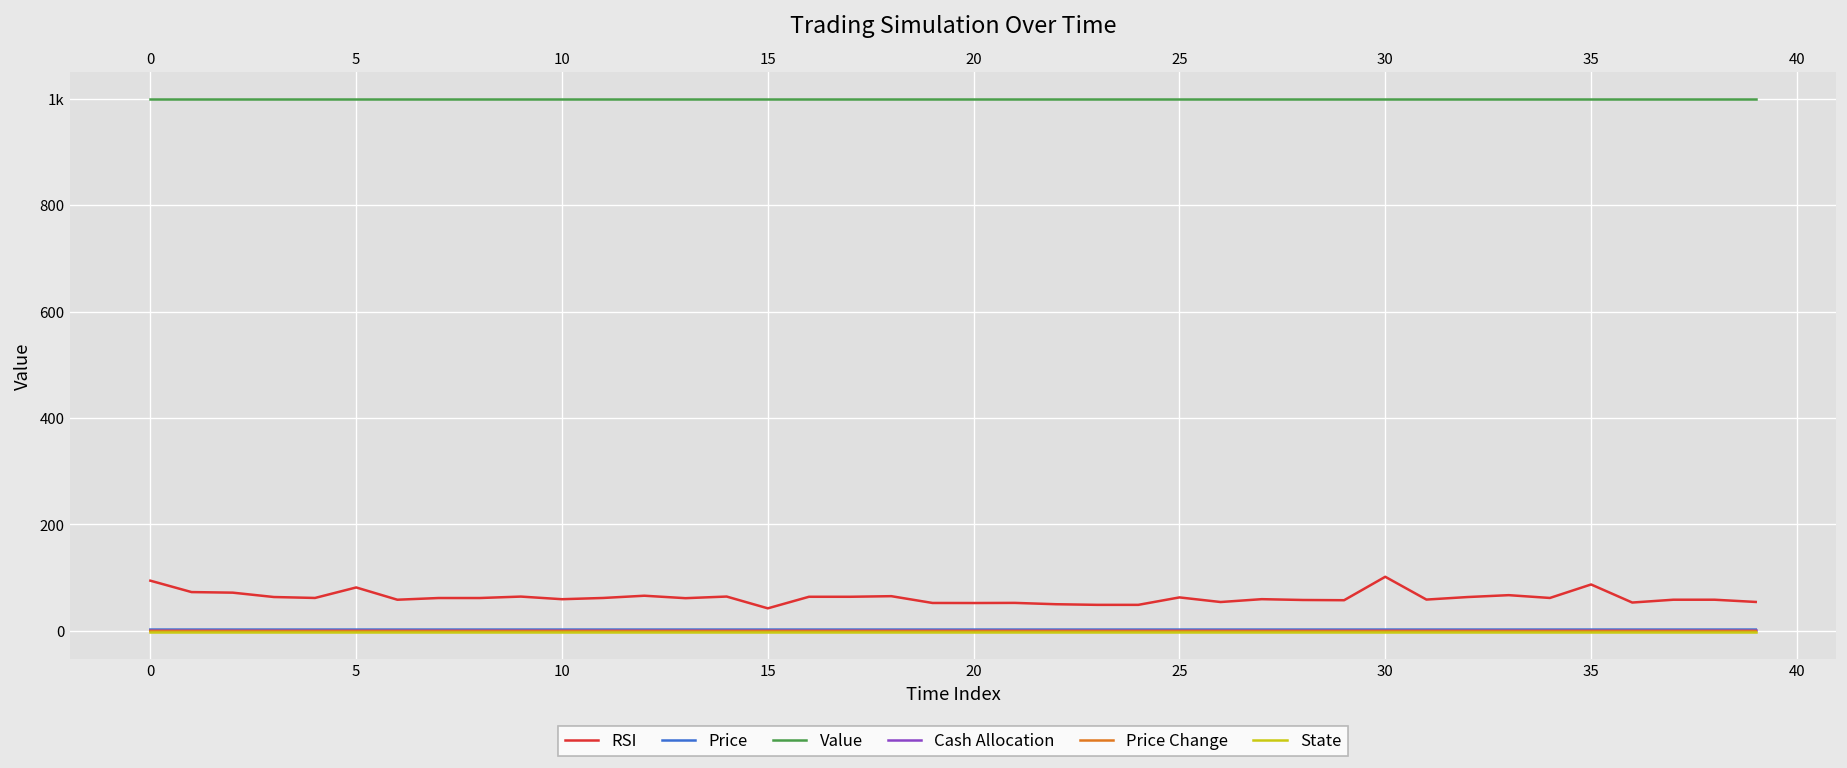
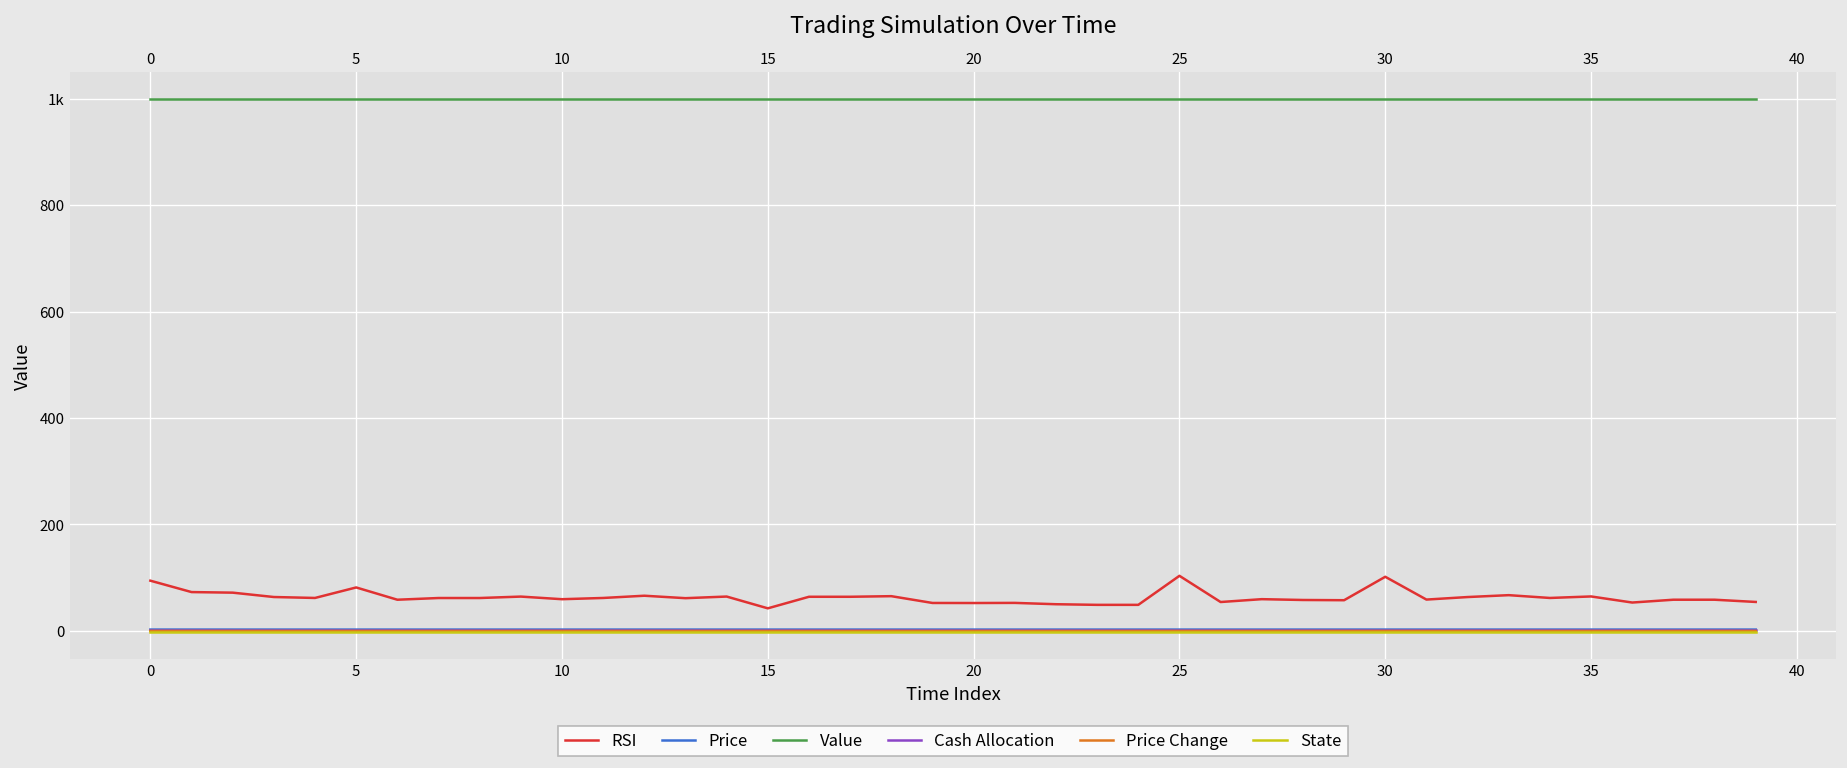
RSI, 25: 60 -> 100
RSI, 35: 90 -> 60
